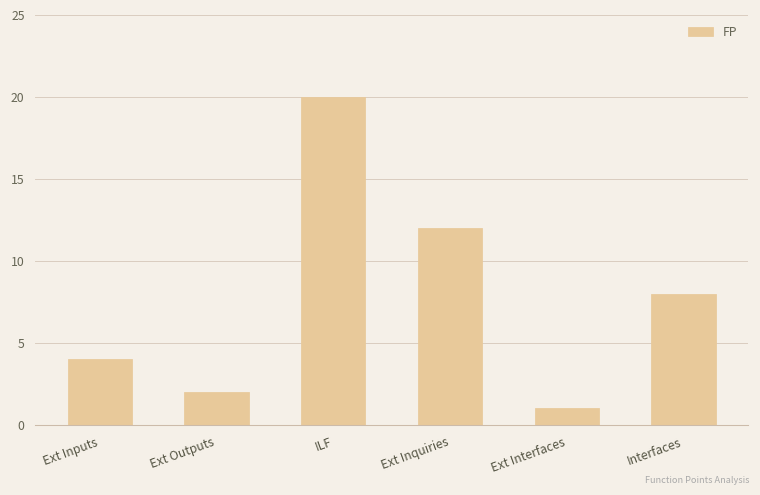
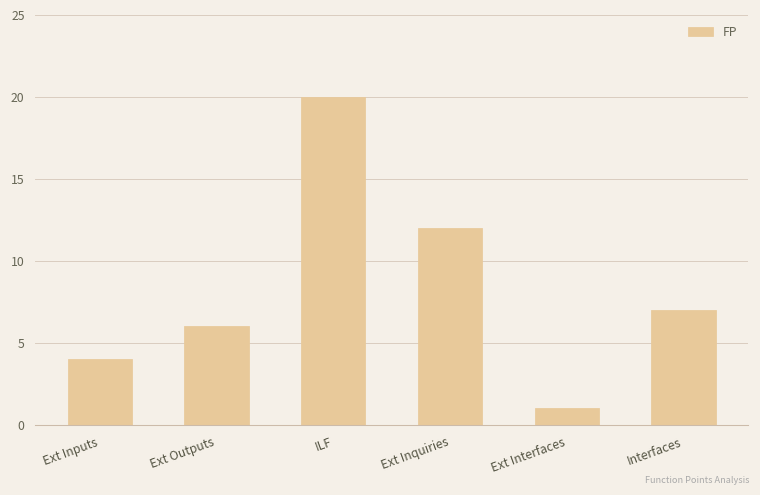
Ext Outputs: 2 -> 6
Interfaces: 8 -> 7
